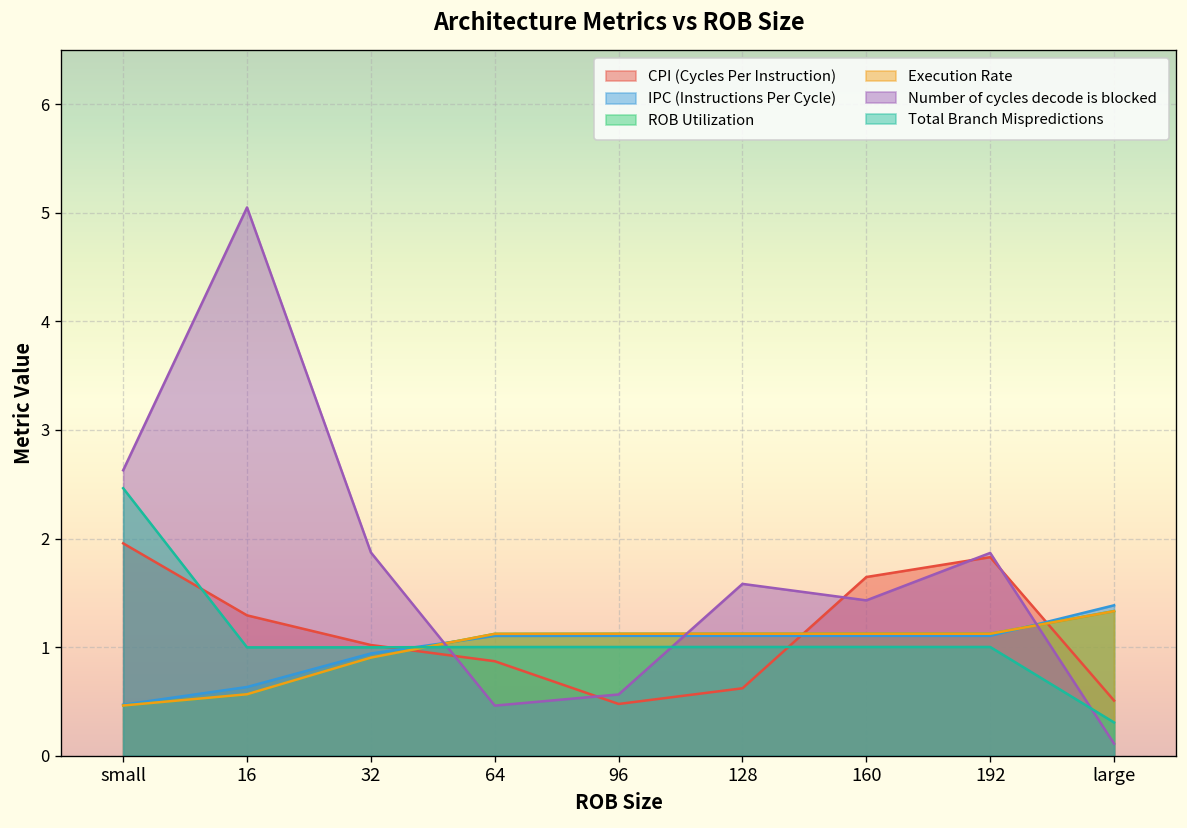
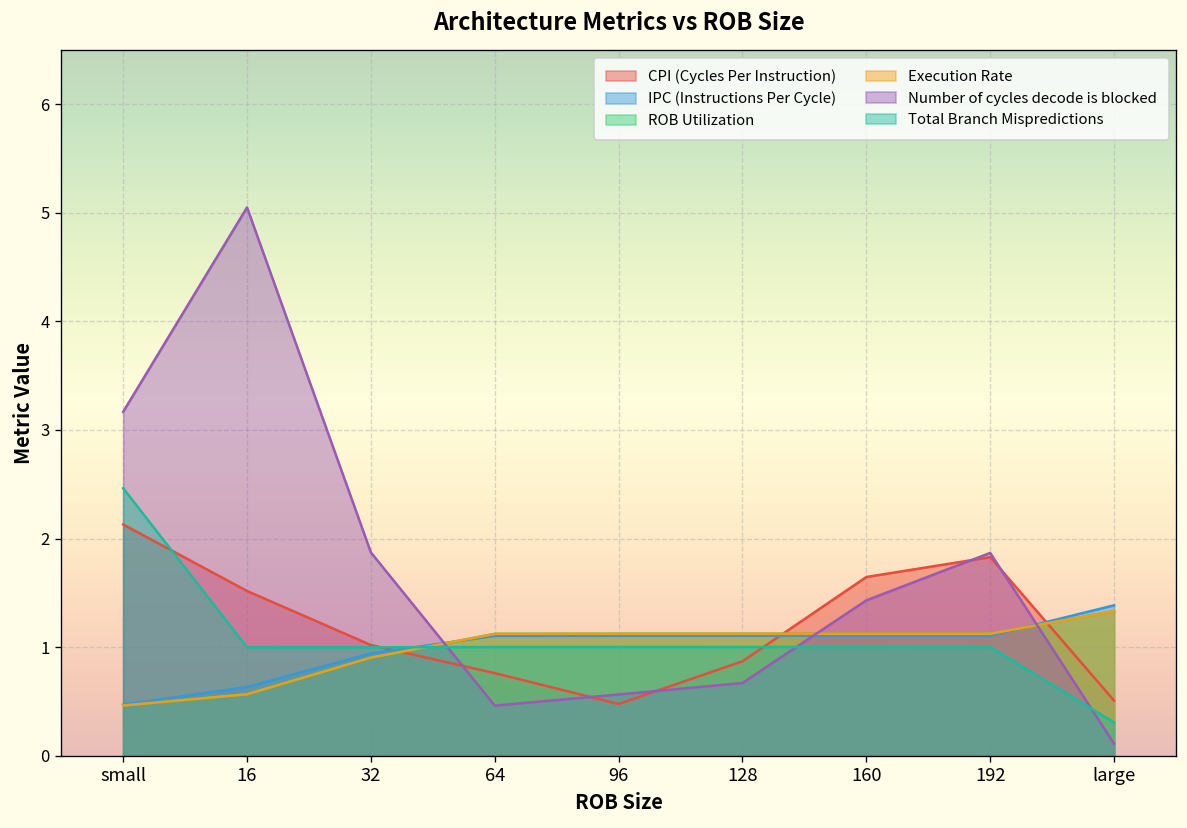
CPI (Cycles Per Instruction), small: 2.0 -> 2.1
Number of cycles decode is blocked, small: 2.6 -> 3.2
CPI (Cycles Per Instruction), 16: 1.3 -> 1.5
CPI (Cycles Per Instruction), 64: 0.9 -> 0.8
CPI (Cycles Per Instruction), 128: 0.6 -> 0.9
Number of cycles decode is blocked, 128: 1.6 -> 0.7
